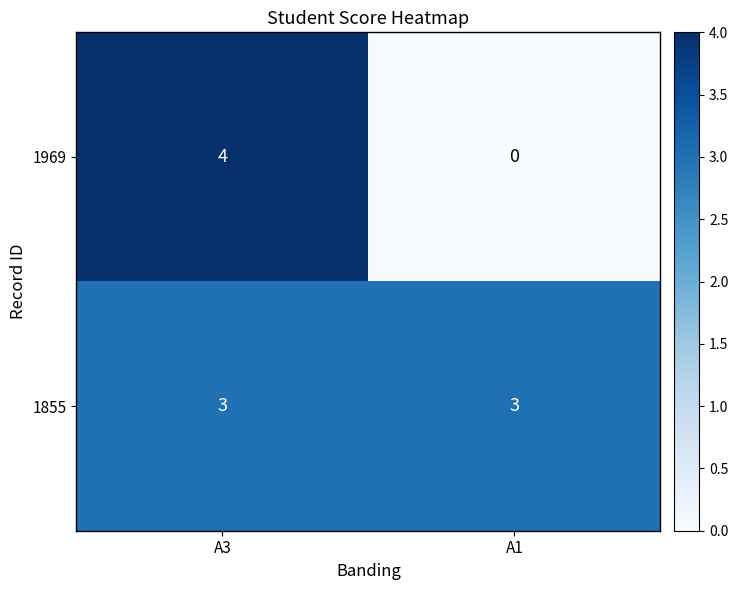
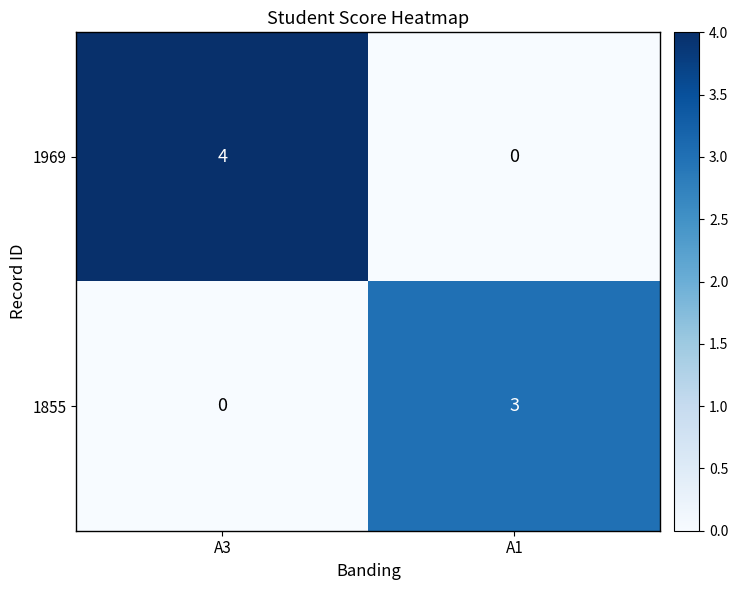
1855, A3: 3 -> 0
